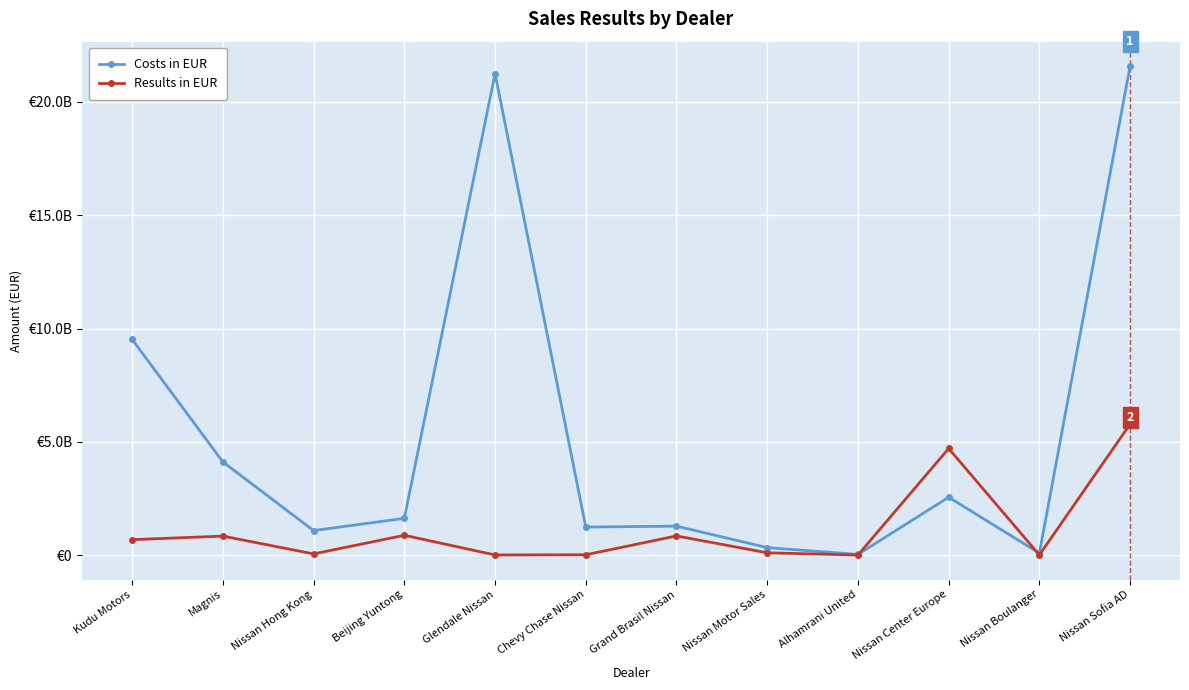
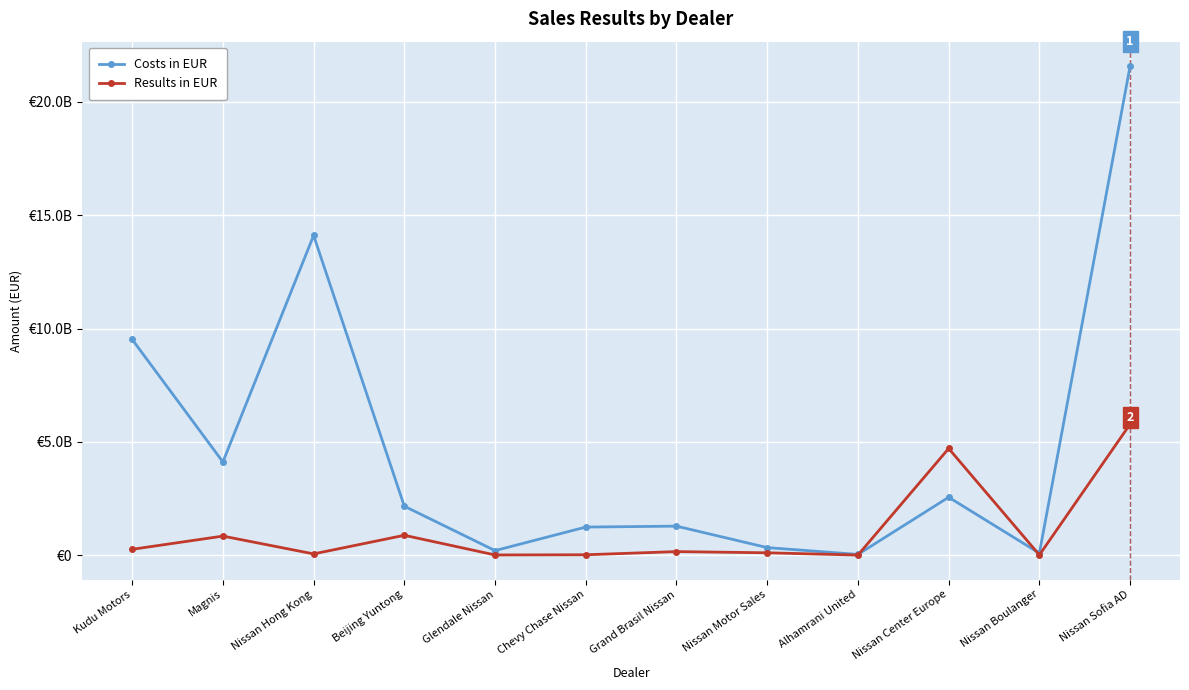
Results in EUR, Kudu Motors: €700000000 -> €300000000
Costs in EUR, Nissan Hong Kong: €1100000000 -> €14100000000
Costs in EUR, Beijing Yuntong: €1600000000 -> €2200000000
Costs in EUR, Glendale Nissan: €21300000000 -> €200000000
Results in EUR, Grand Brasil Nissan: €800000000 -> €200000000
